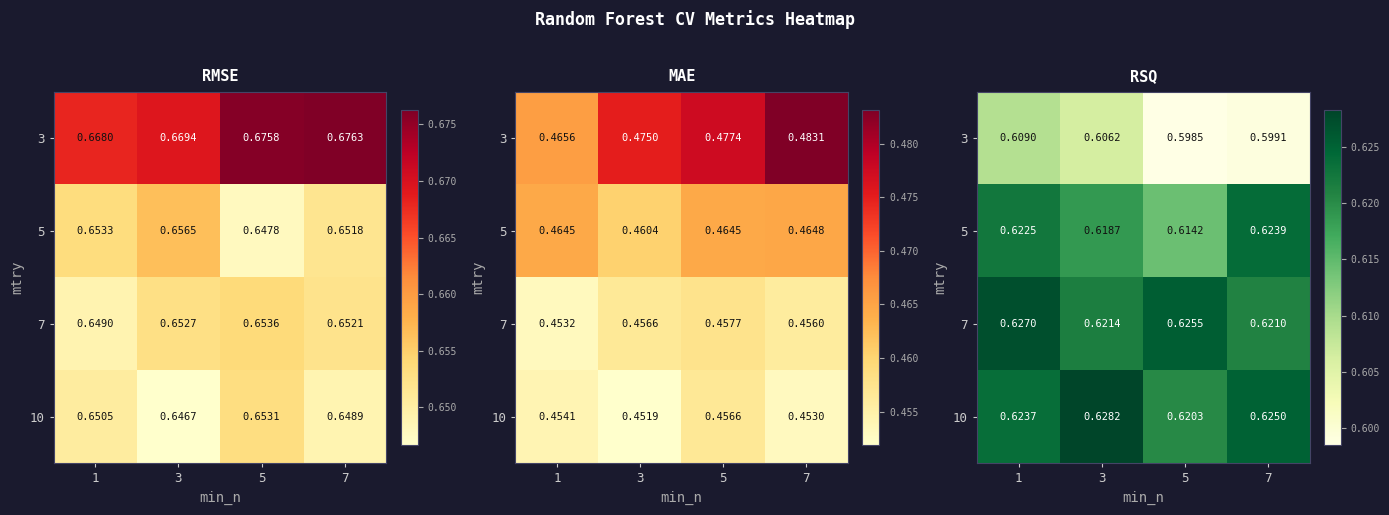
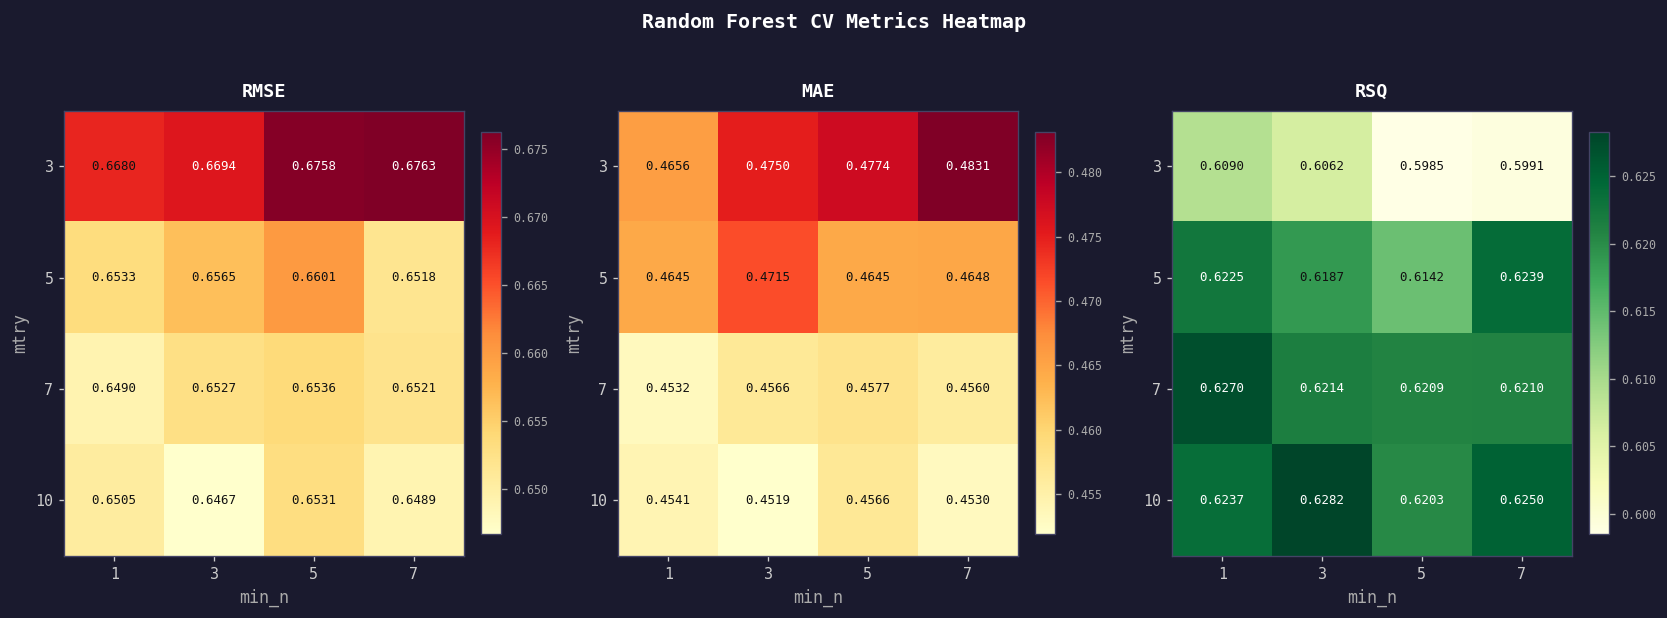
RMSE, 5, 5: 0.6478 -> 0.6601
MAE, 5, 3: 0.4604 -> 0.4715
RSQ, 7, 5: 0.6255 -> 0.6209
